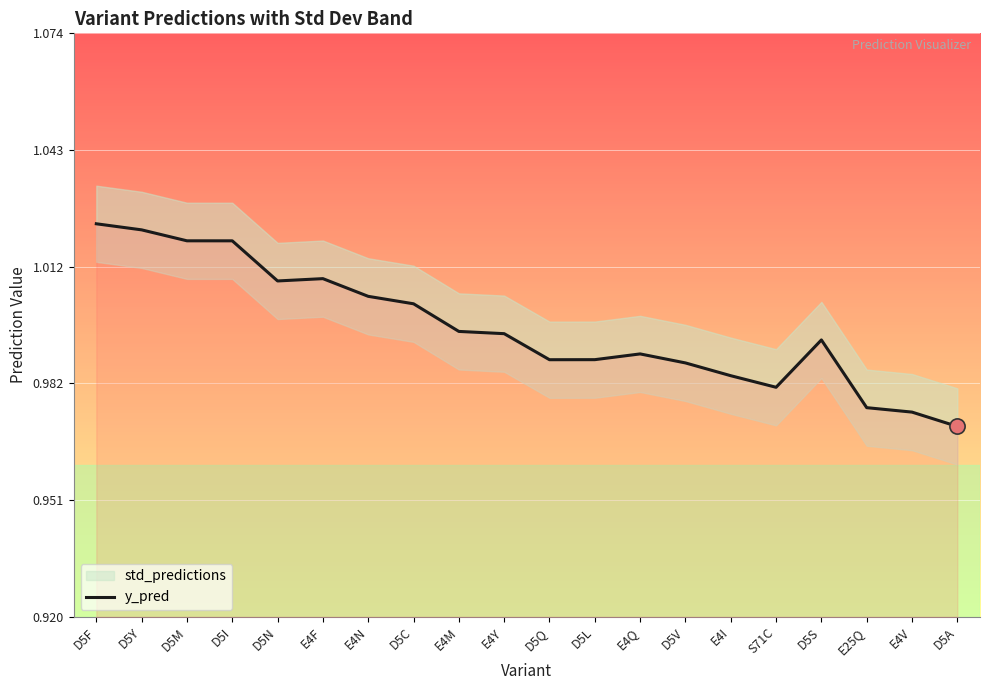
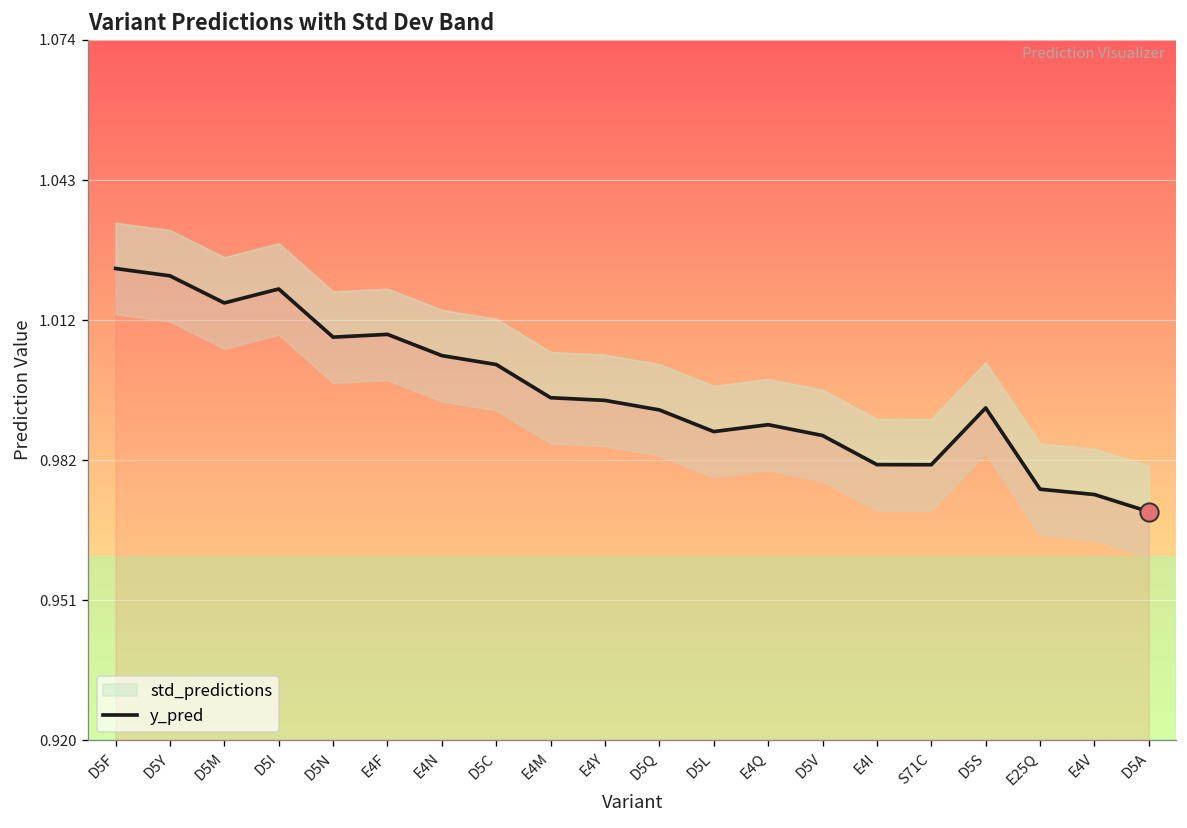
y_pred, D5M: 1.019 -> 1.016
y_pred, D5Q: 0.988 -> 0.993
y_pred, E4I: 0.984 -> 0.981
